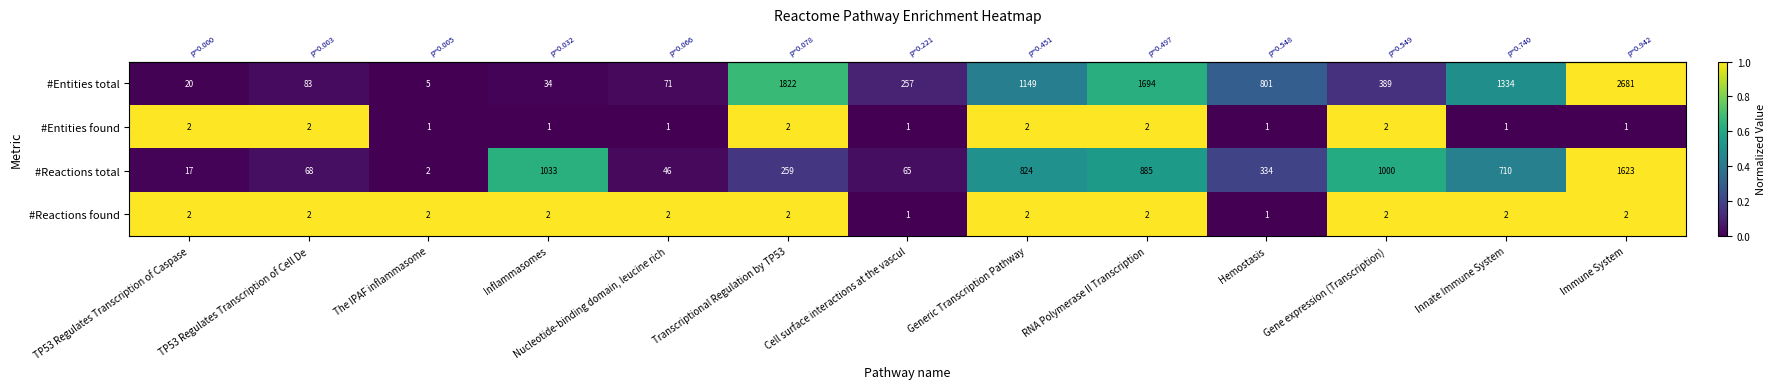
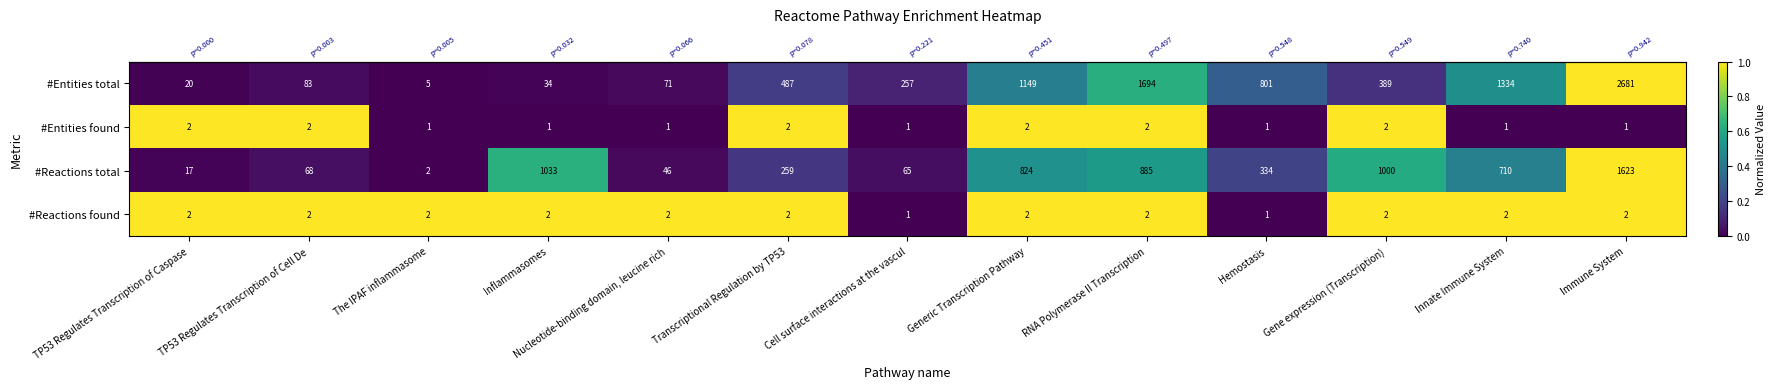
#Entities total, Transcriptional Regulation by TP53: 1822 -> 487
